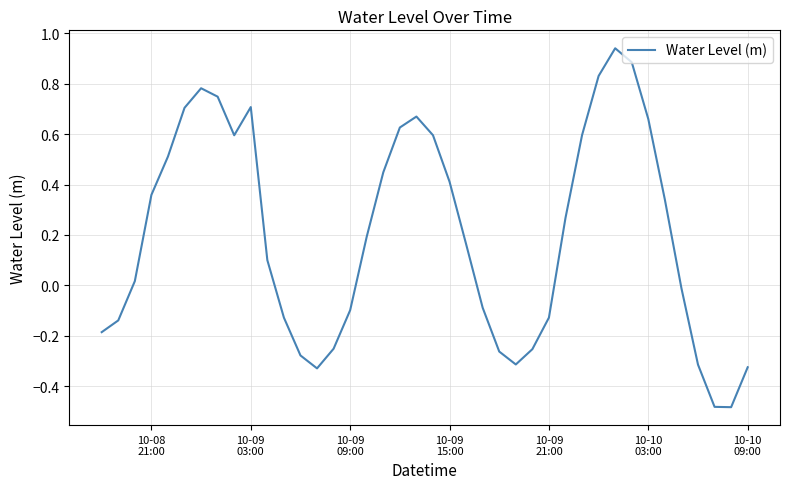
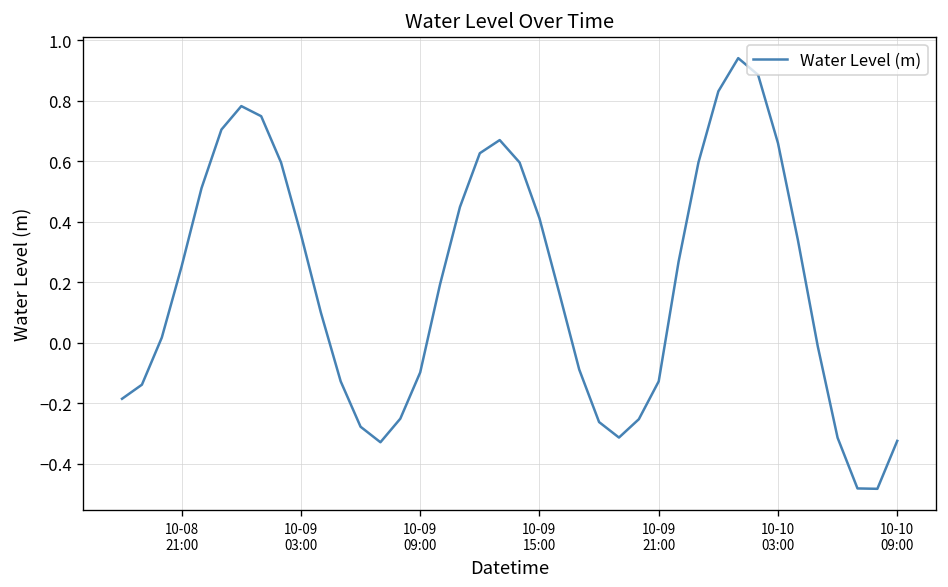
10-08 21:00: 0.36 -> 0.25
10-09 03:00: 0.71 -> 0.36
